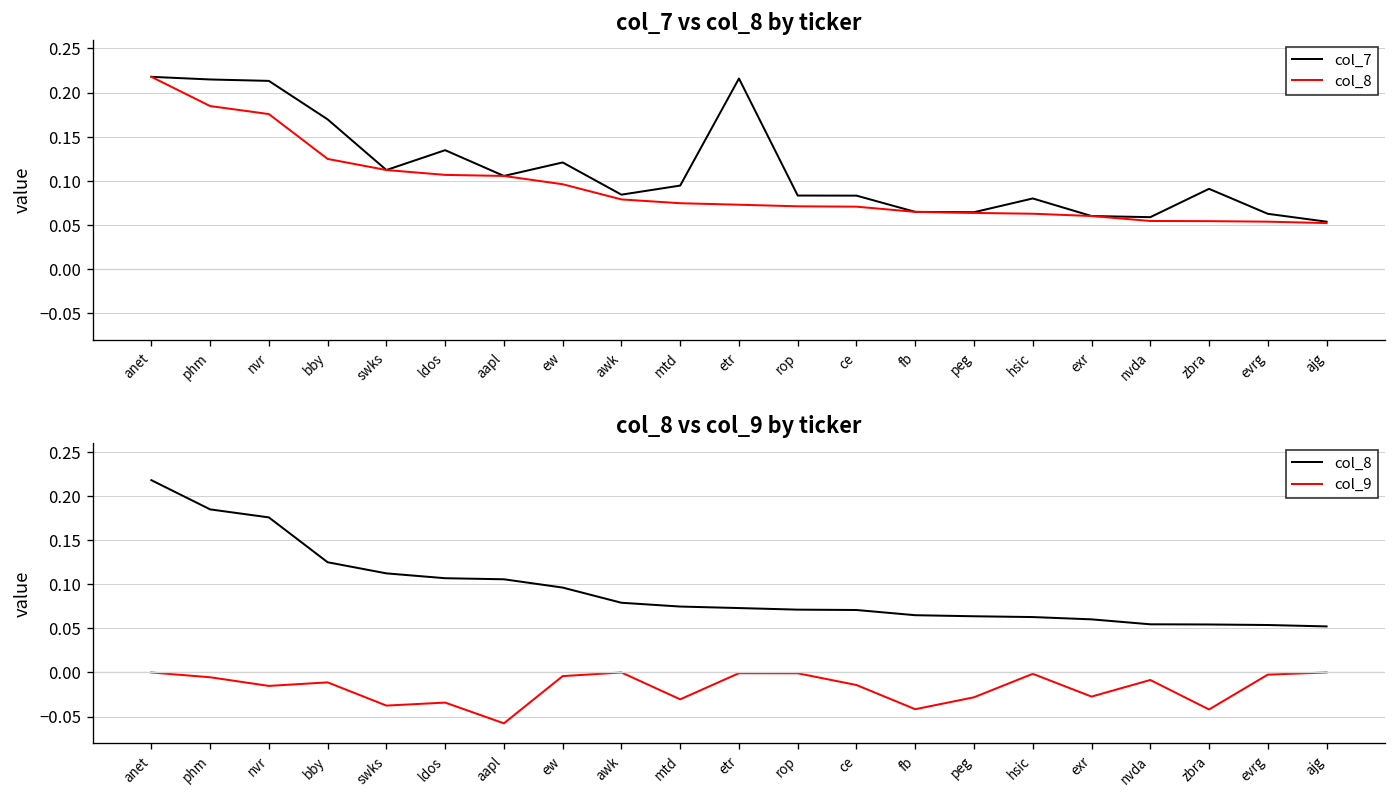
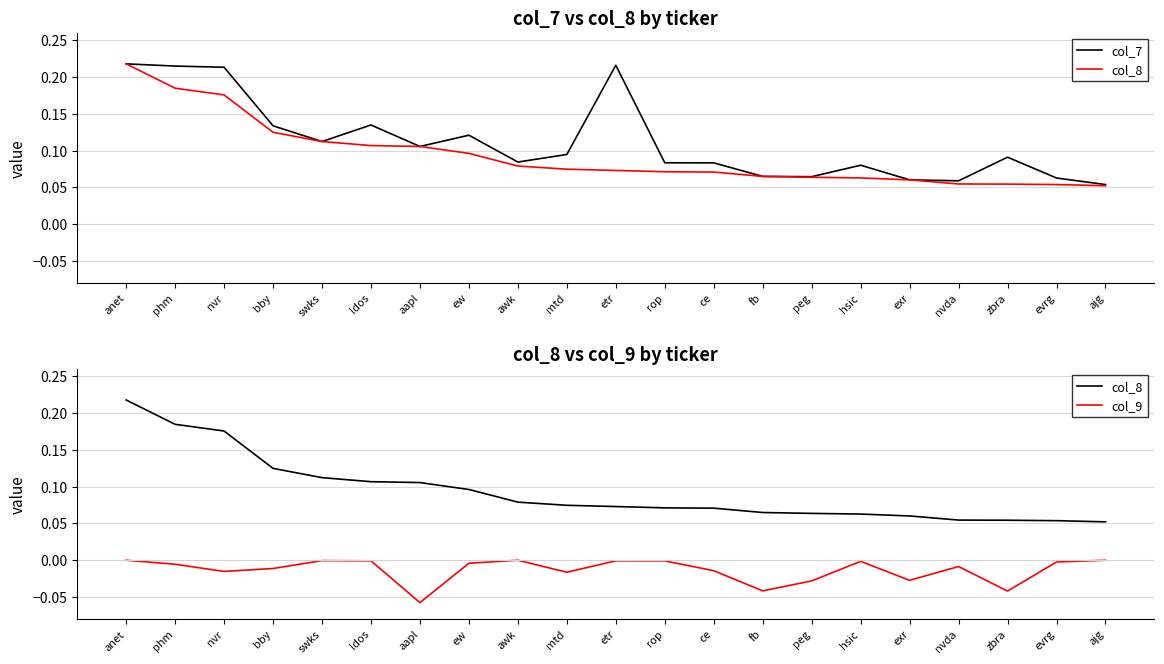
col_7 vs col_8 by ticker, col_7, bby: 0.17 -> 0.13
col_8 vs col_9 by ticker, col_9, swks: -0.04 -> 0.00
col_8 vs col_9 by ticker, col_9, ldos: -0.03 -> 0.00
col_8 vs col_9 by ticker, col_9, mtd: -0.03 -> -0.02
